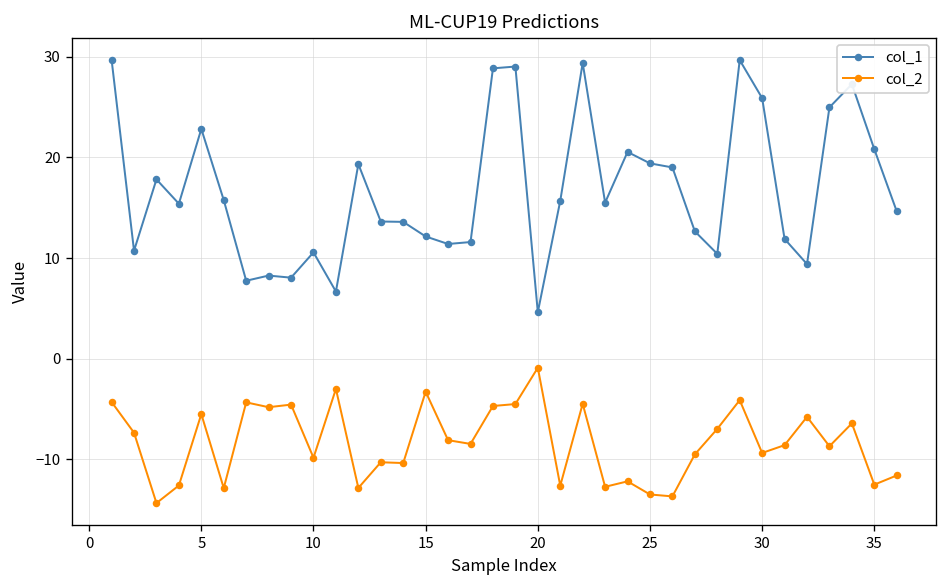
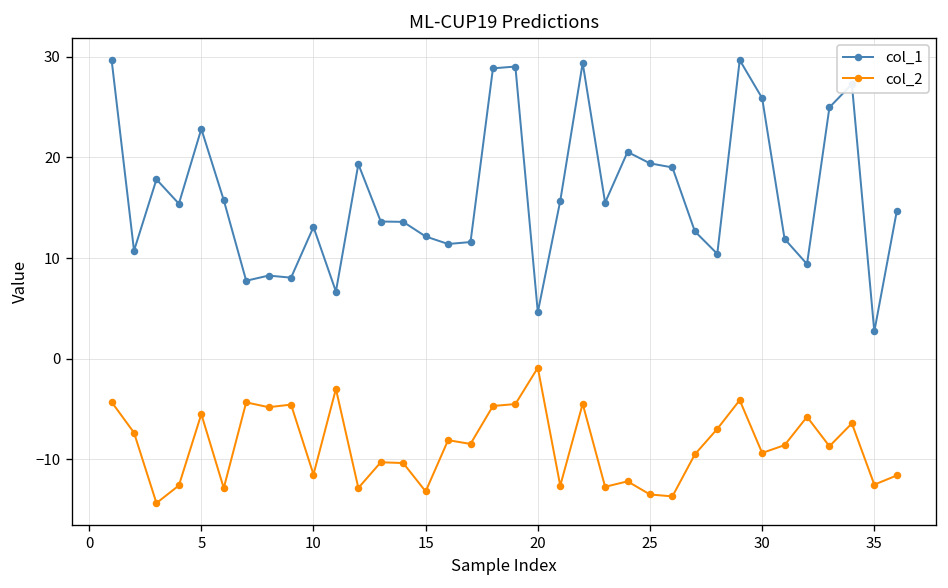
col_1, 10: 11 -> 13
col_2, 10: -10 -> -12
col_2, 15: -3 -> -13
col_1, 35: 21 -> 3
